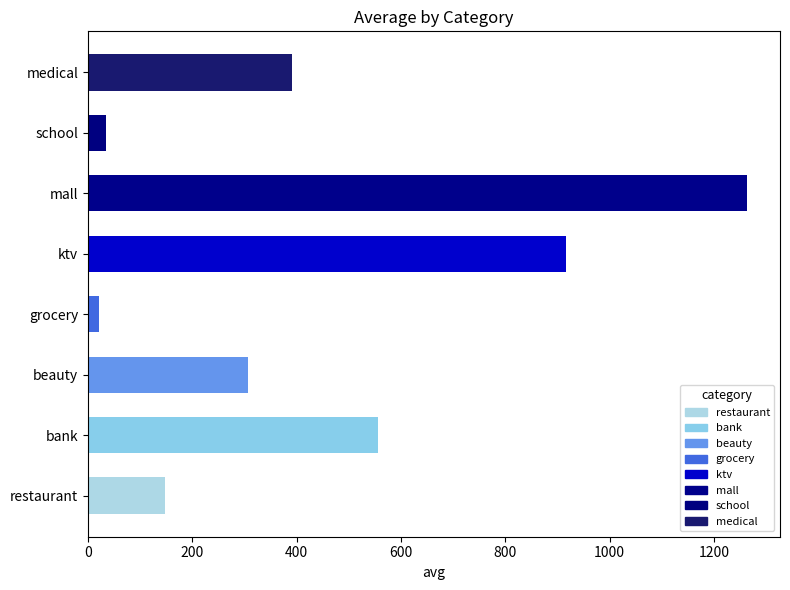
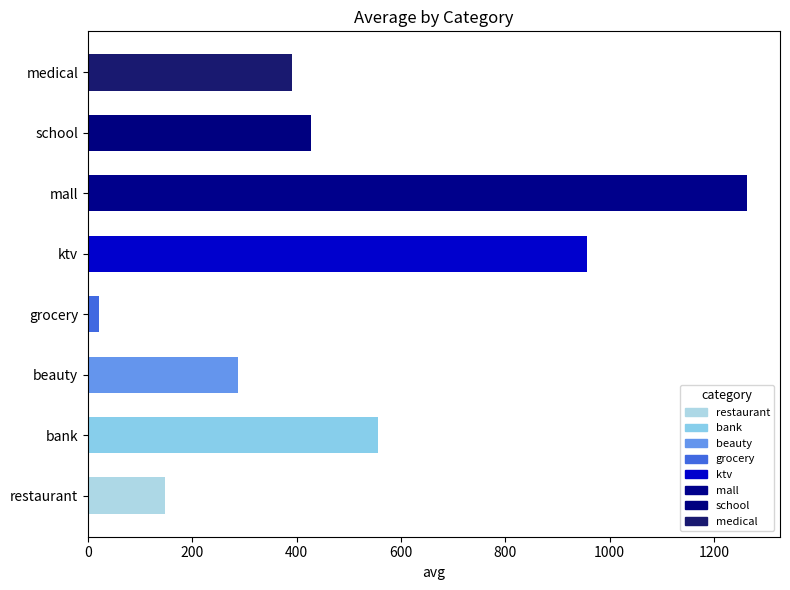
school: 40 -> 430
ktv: 920 -> 960
beauty: 310 -> 290
